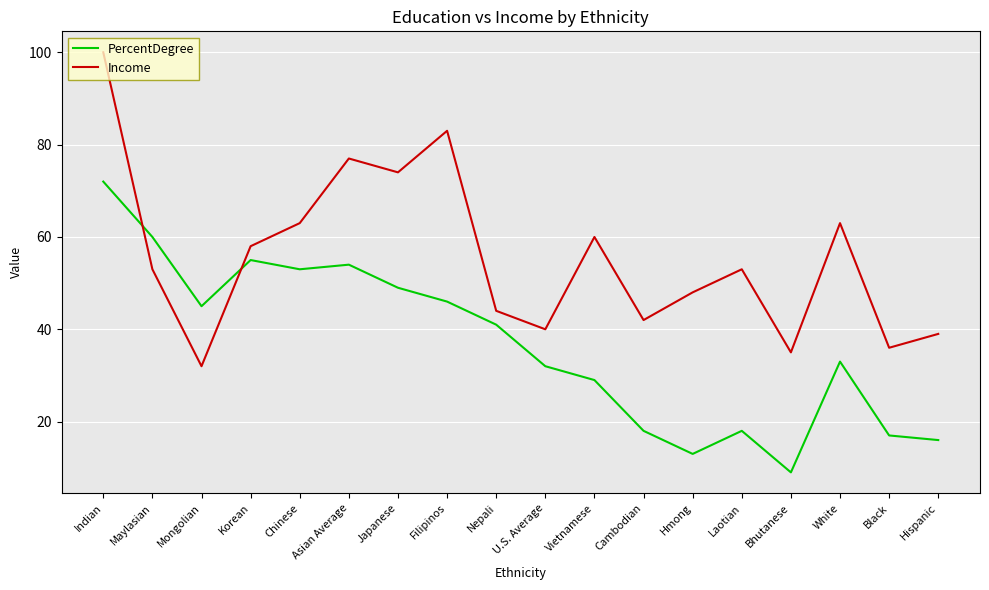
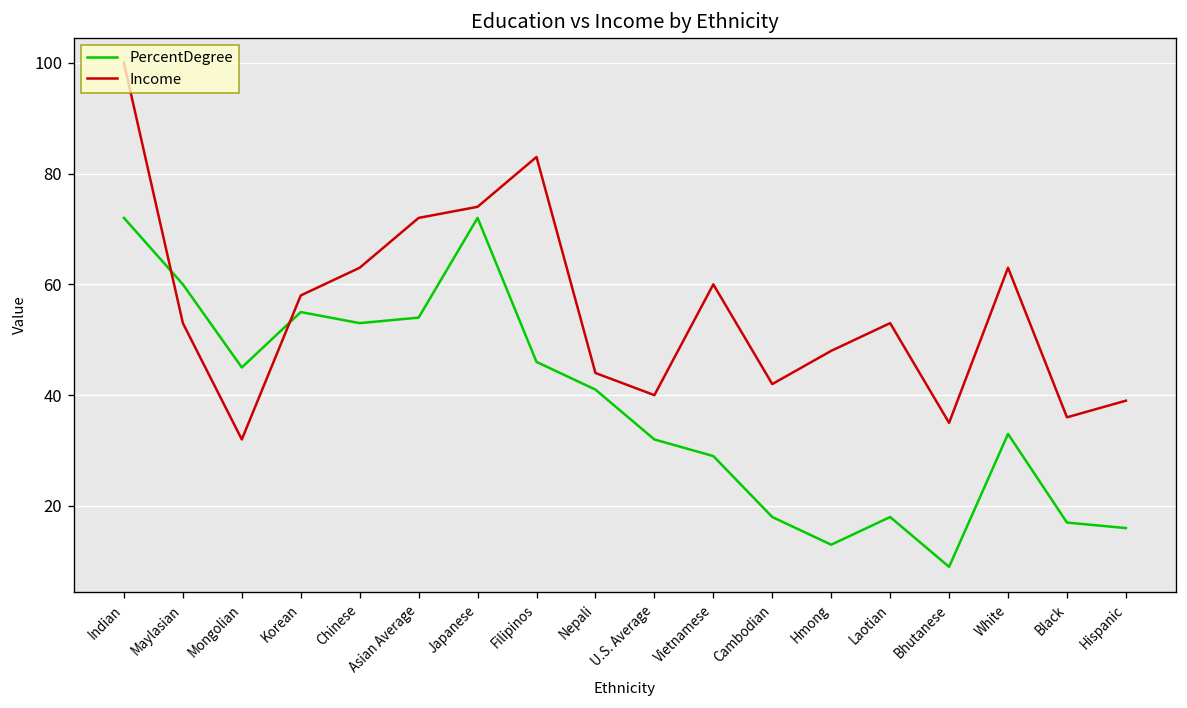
Income, Asian Average: 77 -> 72
PercentDegree, Japanese: 49 -> 72
